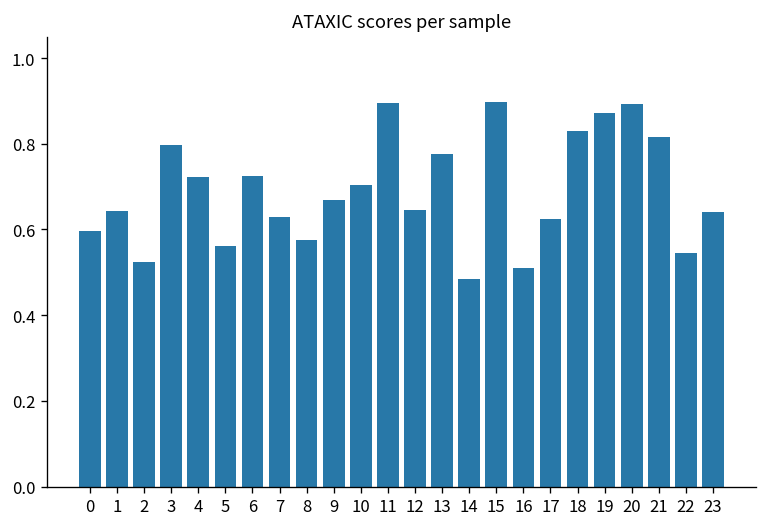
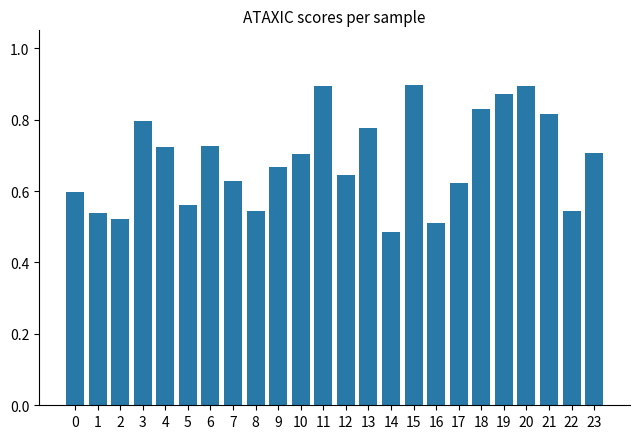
1: 0.64 -> 0.54
8: 0.58 -> 0.54
23: 0.64 -> 0.71
